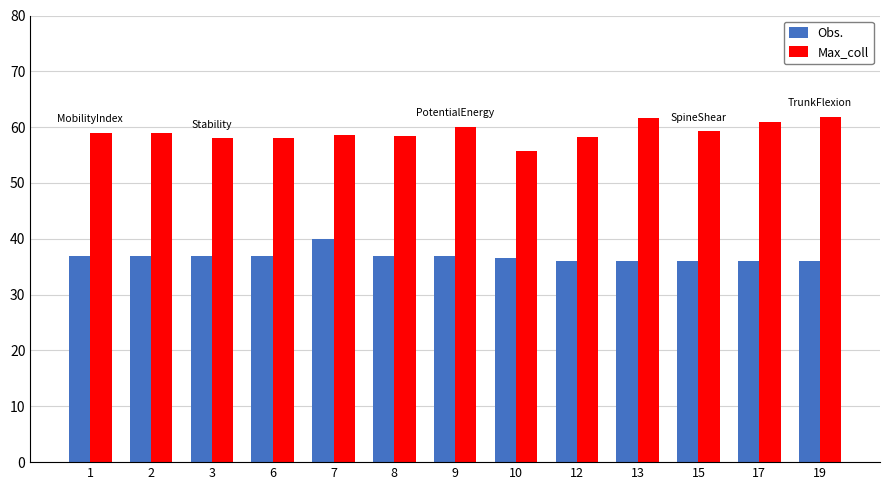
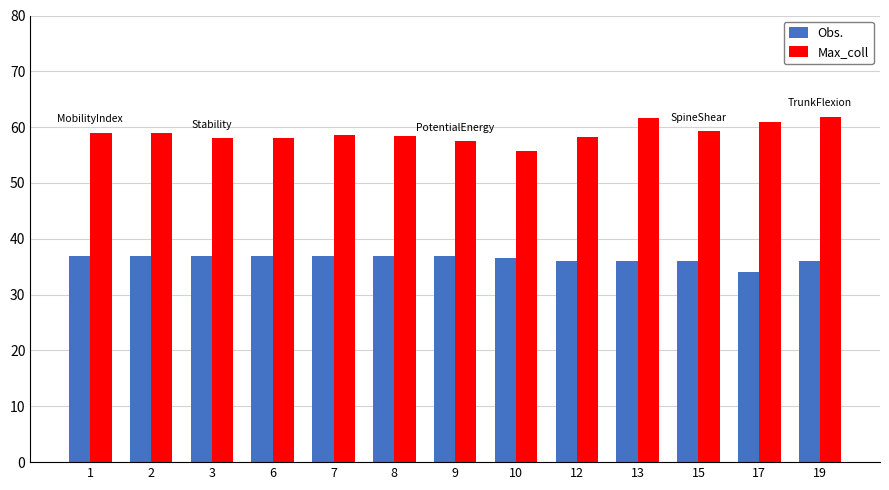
Obs., 7: 40 -> 37
Max_coll, 9: 60 -> 58
Obs., 17: 36 -> 34
